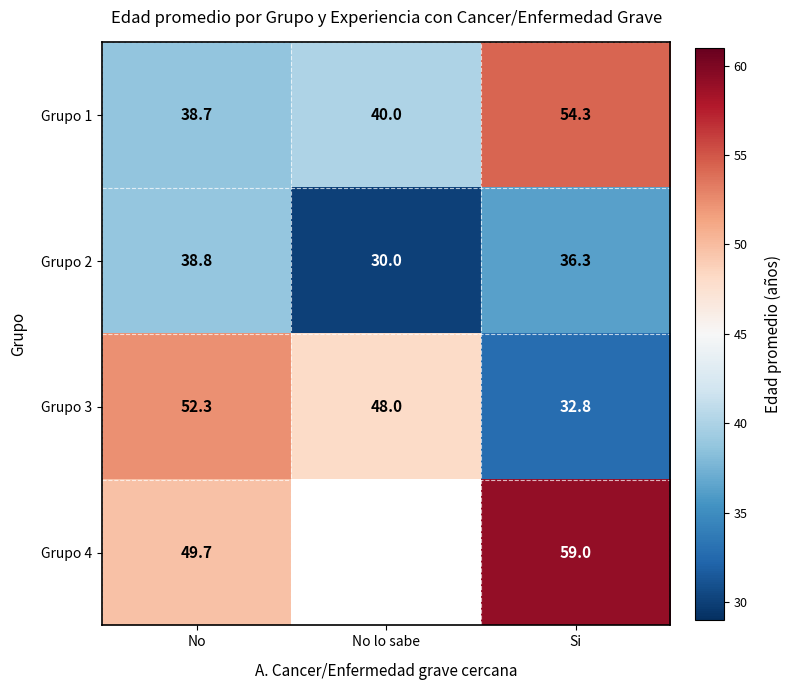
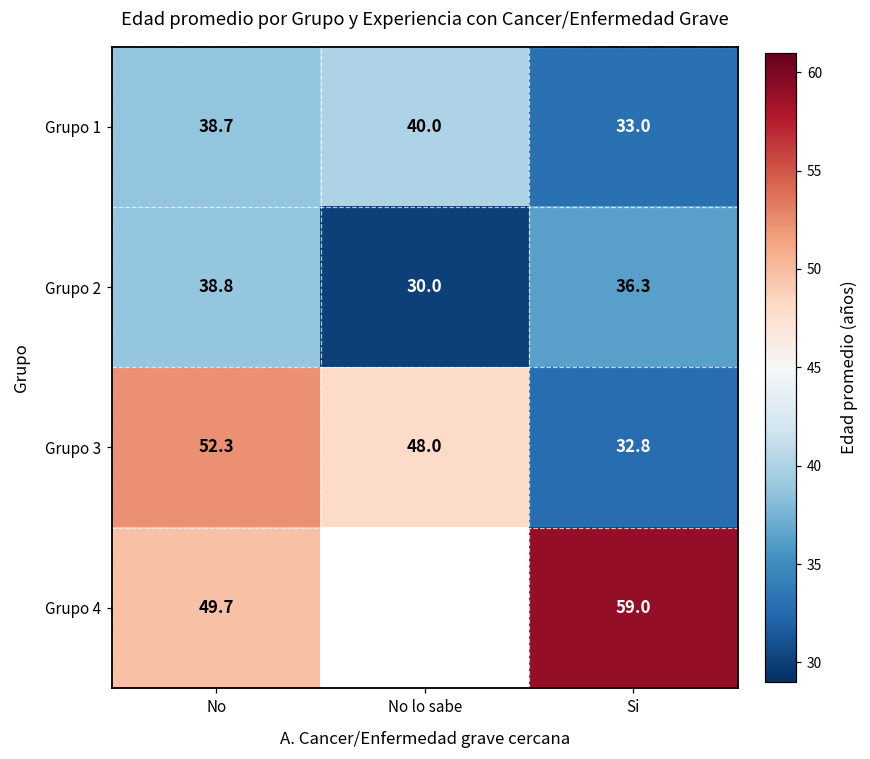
Grupo 1, Si: 54.3 -> 33.0
